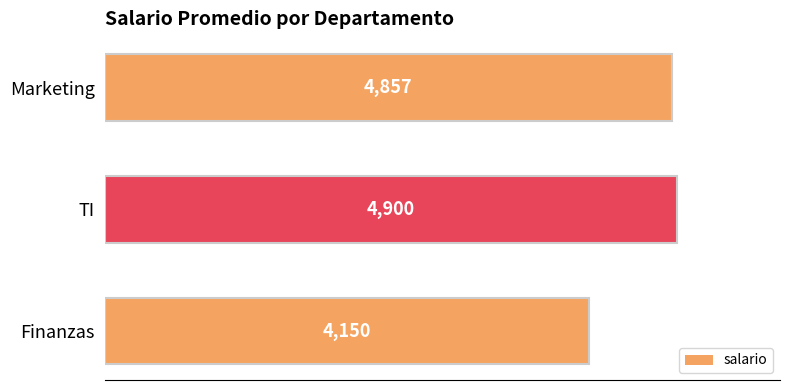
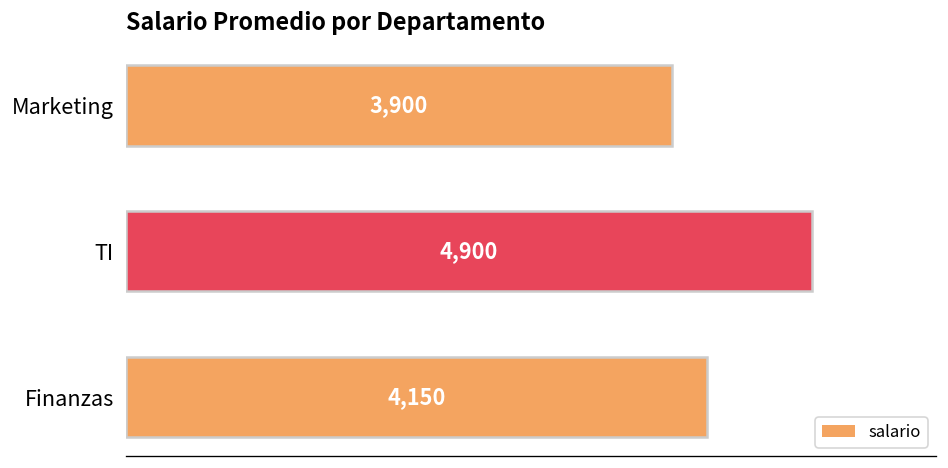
Marketing: 4,857 -> 3,900
